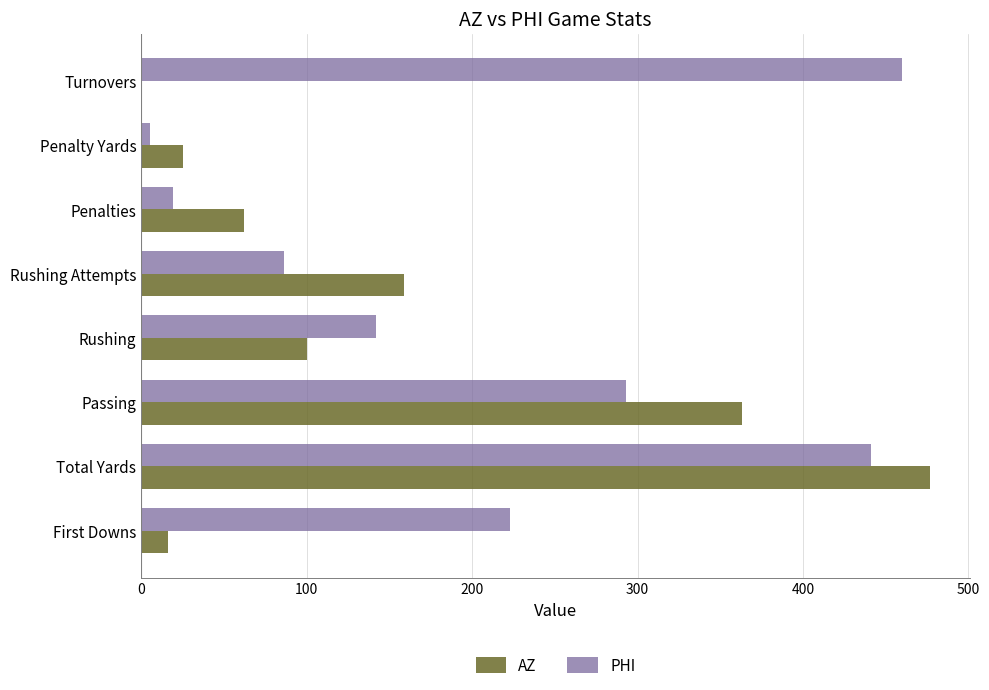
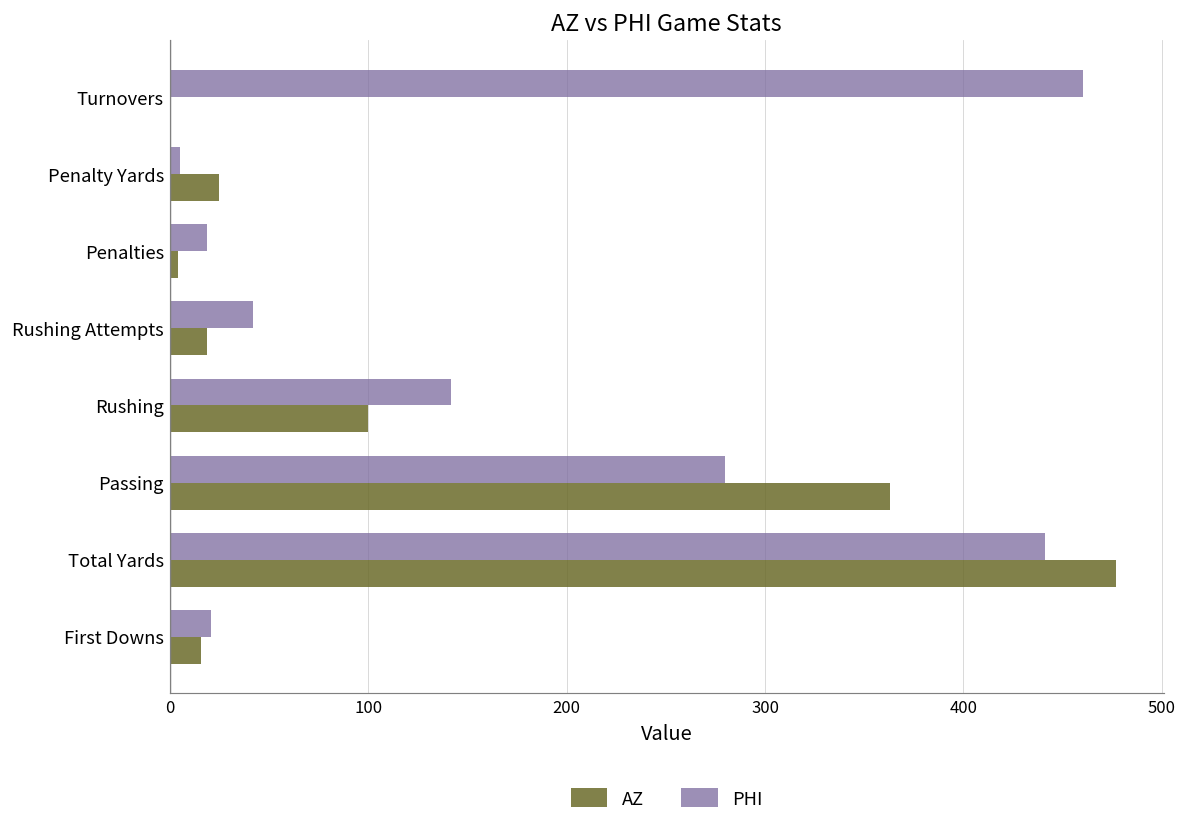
AZ, Penalties: 62 -> 4
PHI, Rushing Attempts: 86 -> 42
AZ, Rushing Attempts: 159 -> 19
PHI, Passing: 293 -> 280
PHI, First Downs: 223 -> 21
